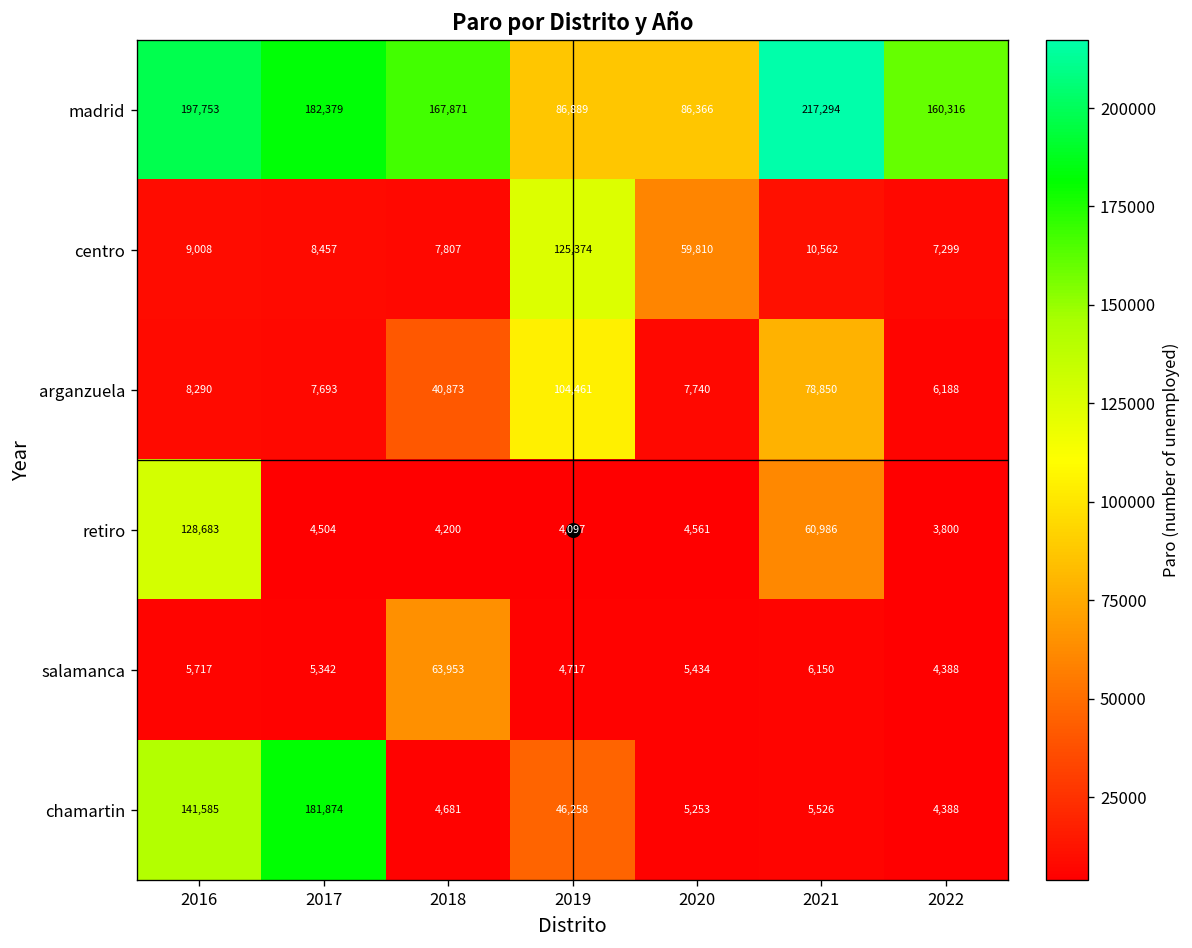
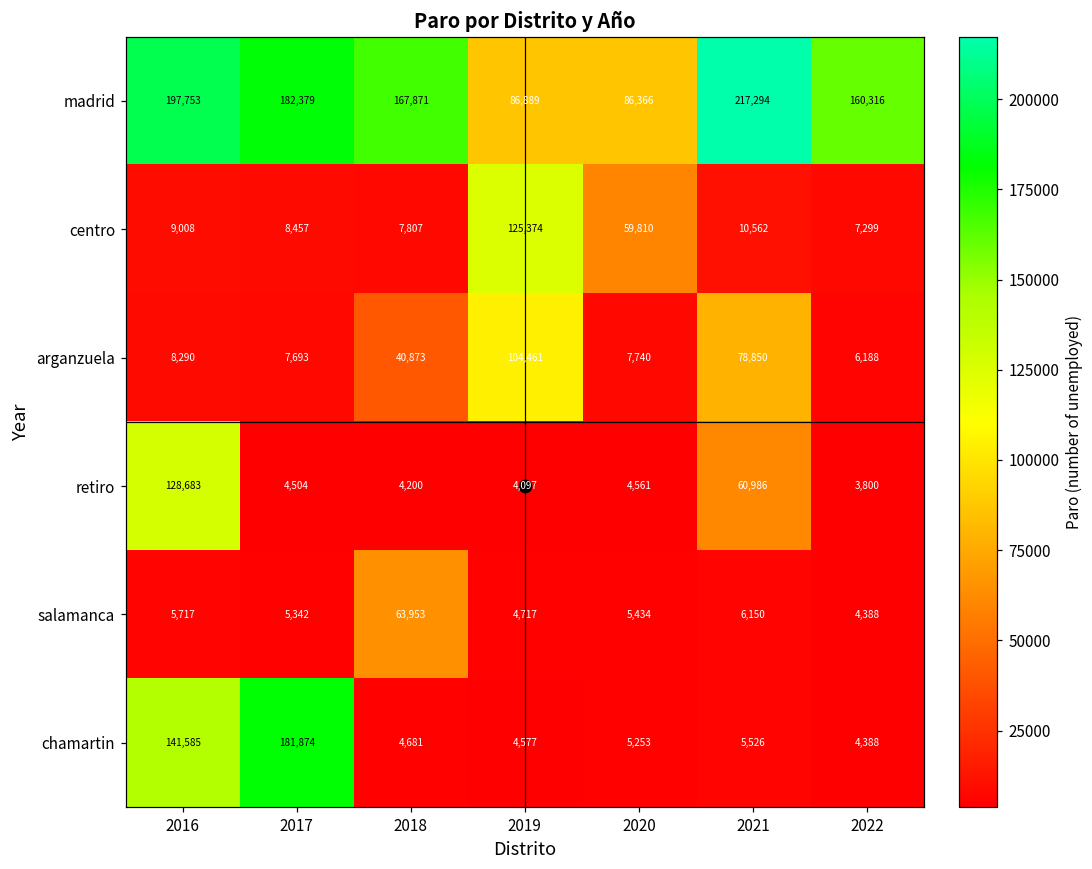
chamartin, 2019: 46,258 -> 4,577
